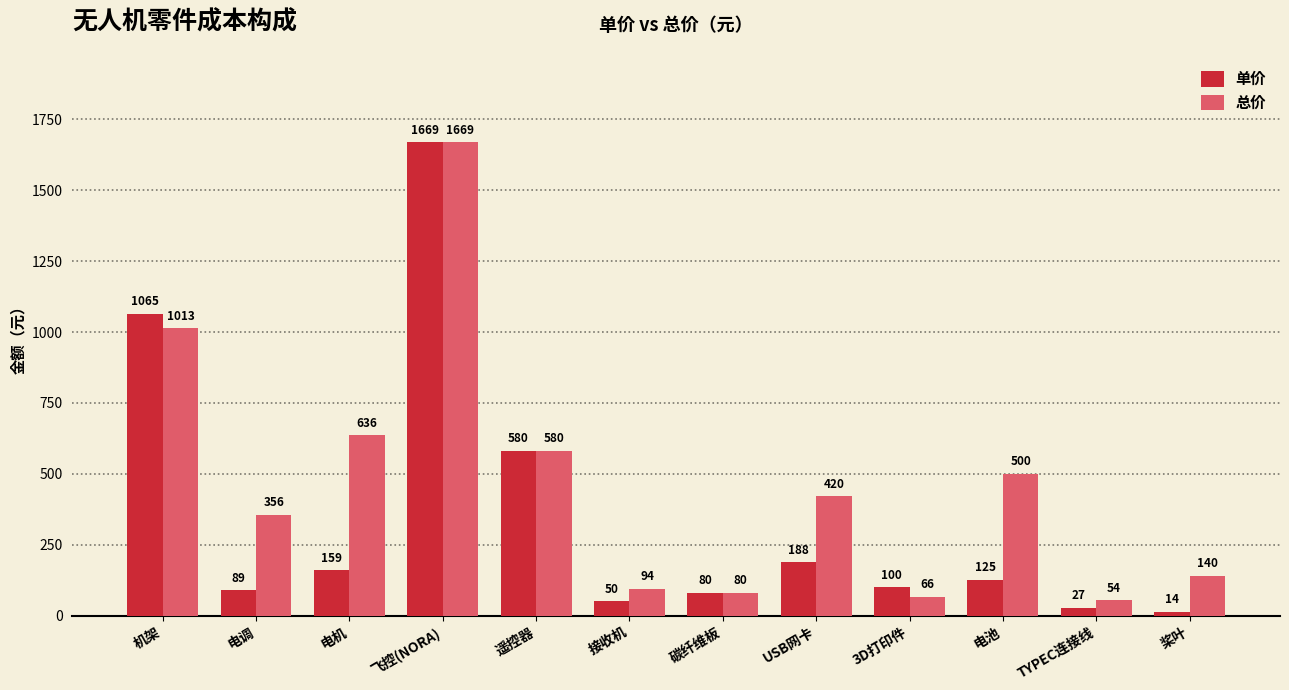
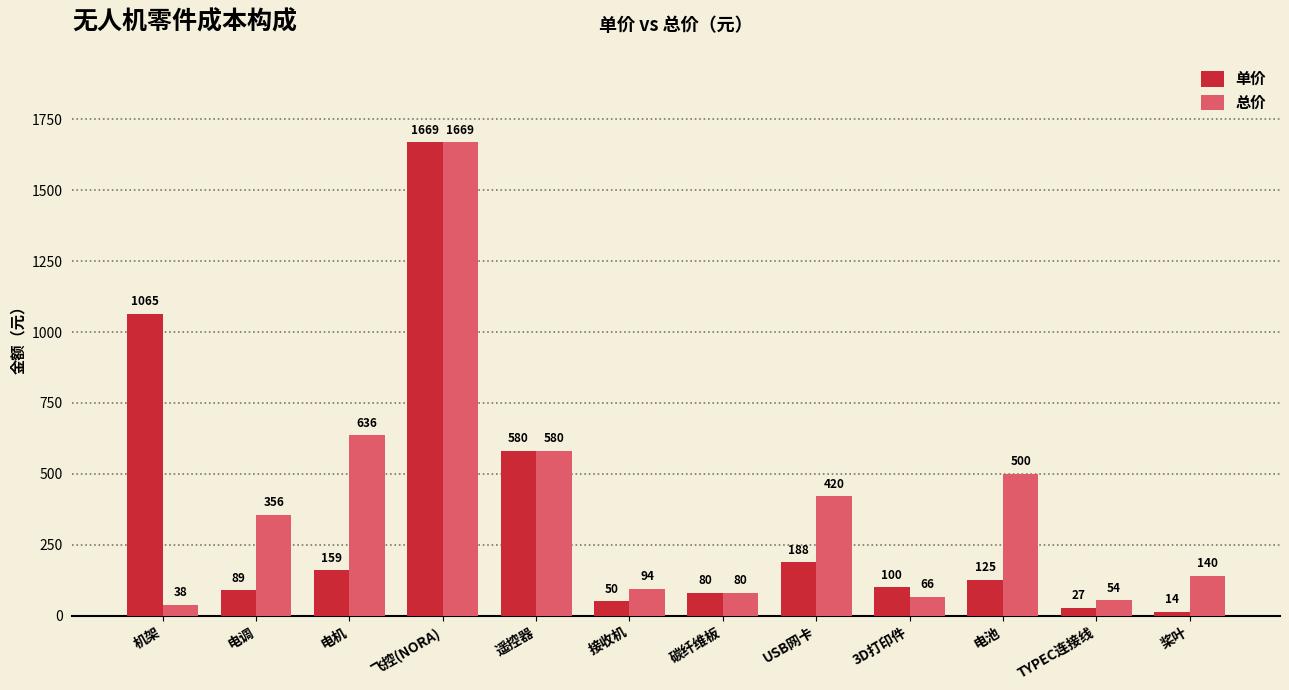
总价, 机架: 1013 -> 38
